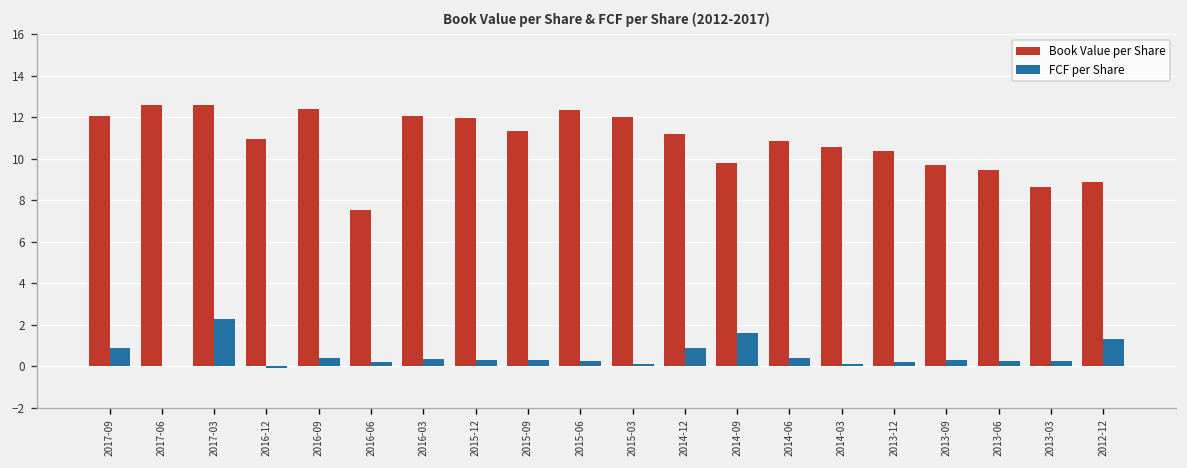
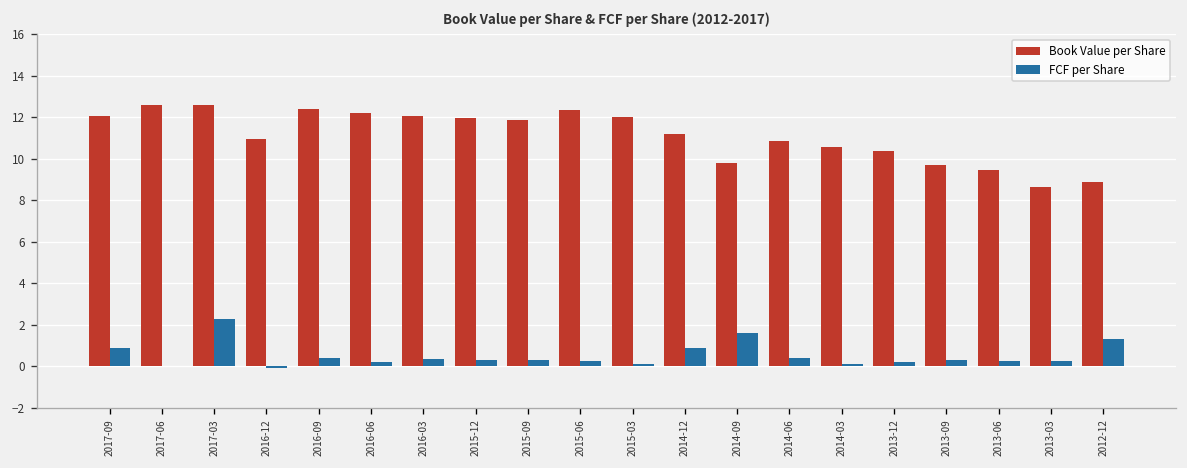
Book Value per Share, 2016-06: 7.5 -> 12.2
Book Value per Share, 2015-09: 11.3 -> 11.9
